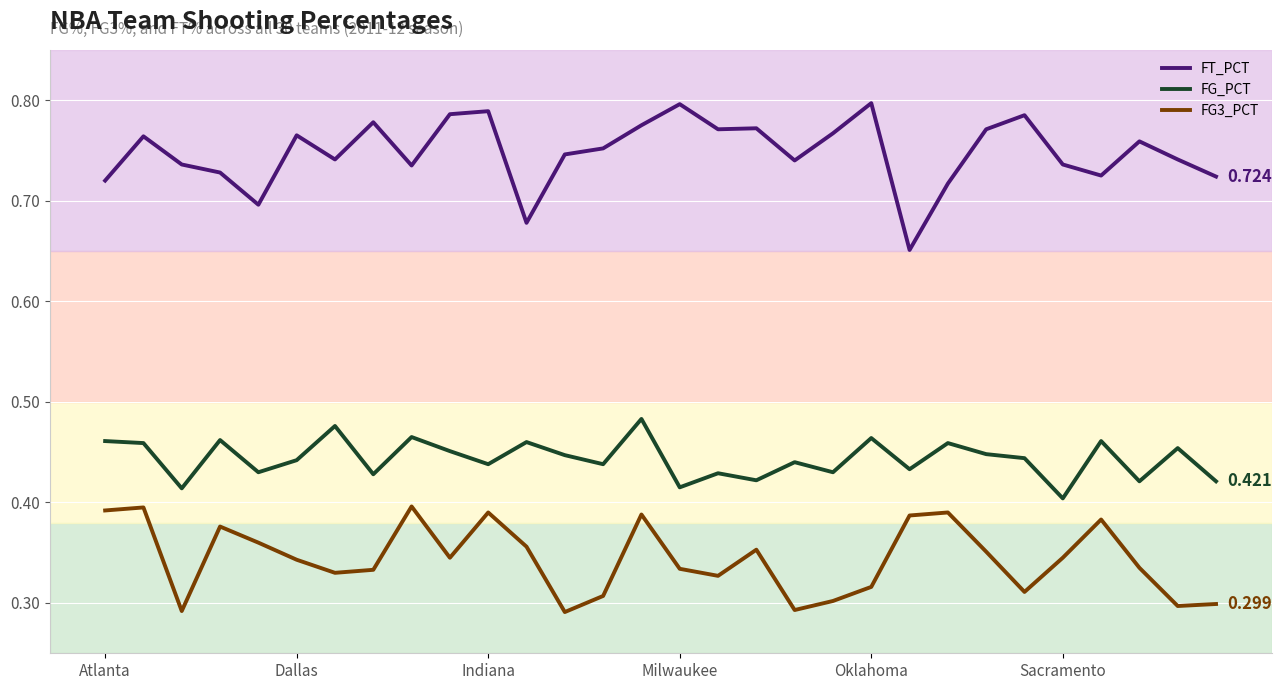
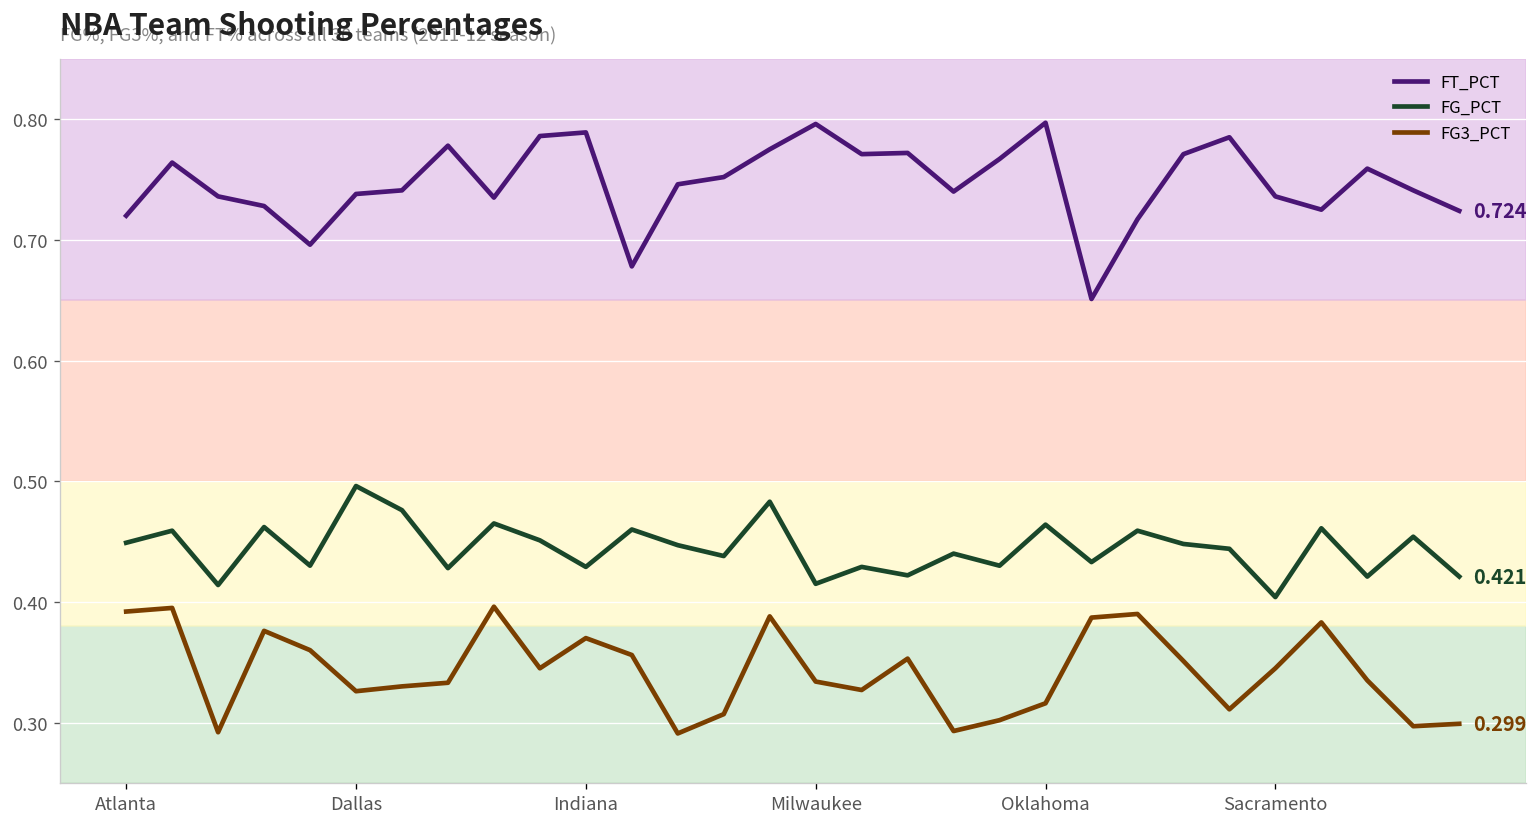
FG_PCT, Atlanta: 0.461 -> 0.449
FT_PCT, Dallas: 0.765 -> 0.738
FG_PCT, Dallas: 0.442 -> 0.496
FG3_PCT, Dallas: 0.343 -> 0.326
FG_PCT, Indiana: 0.438 -> 0.429
FG3_PCT, Indiana: 0.39 -> 0.37
